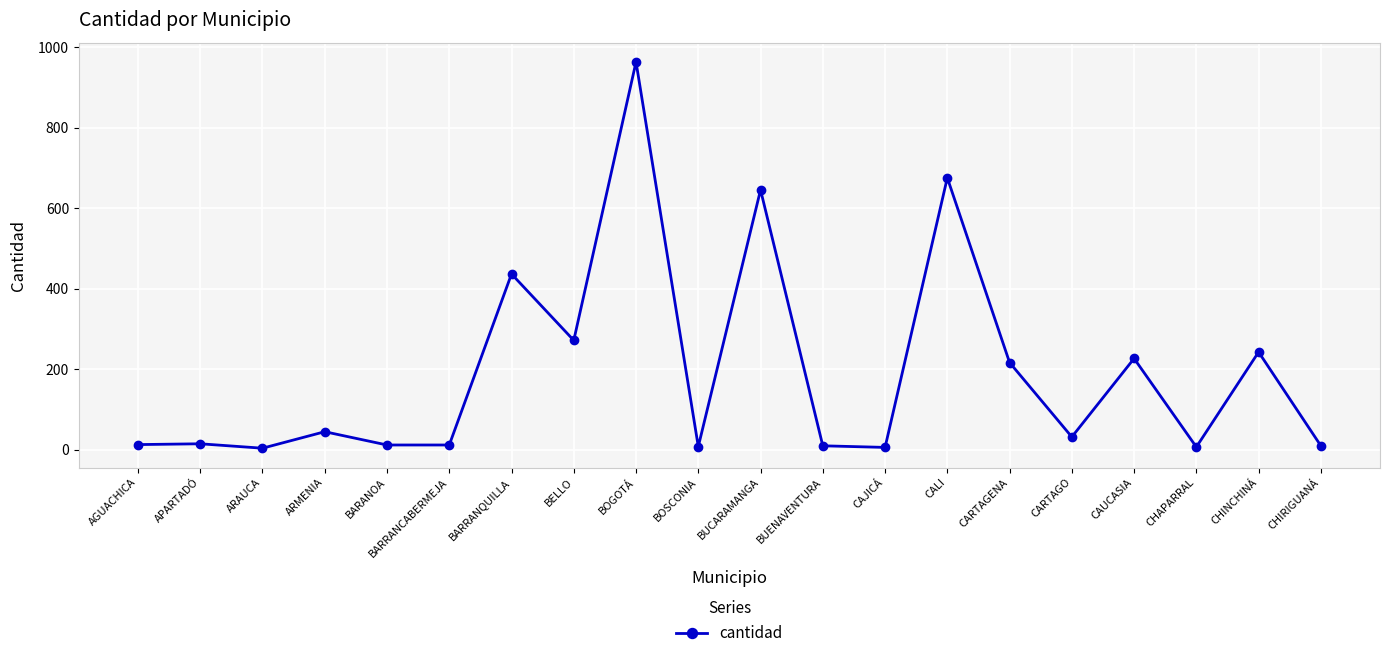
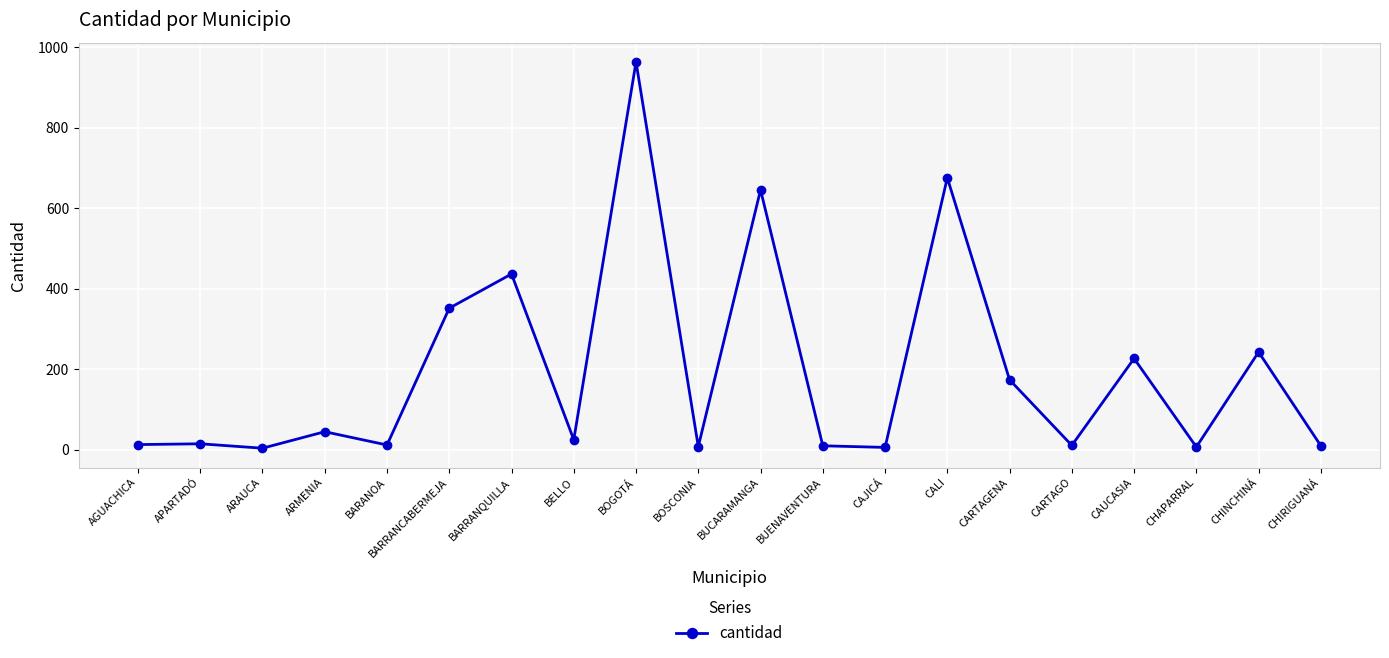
BARRANCABERMEJA: 10 -> 350
BELLO: 270 -> 30
CARTAGENA: 220 -> 170
CARTAGO: 30 -> 10
